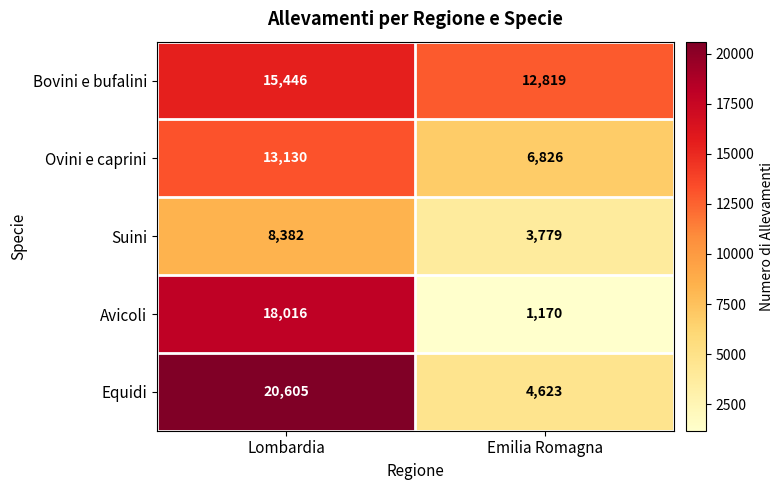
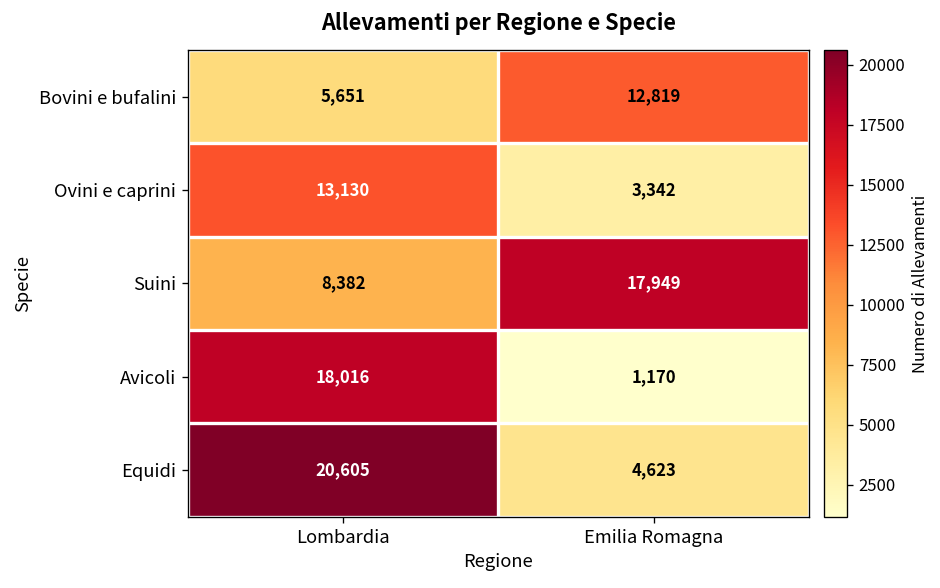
Bovini e bufalini, Lombardia: 15,446 -> 5,651
Ovini e caprini, Emilia Romagna: 6,826 -> 3,342
Suini, Emilia Romagna: 3,779 -> 17,949
